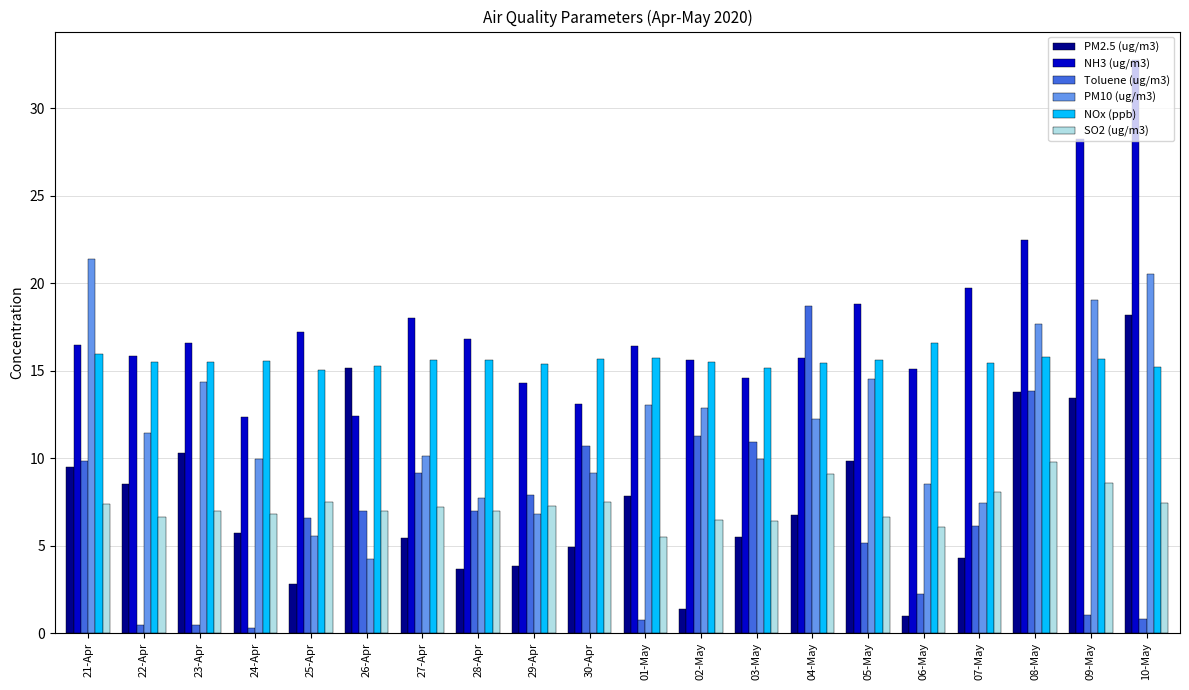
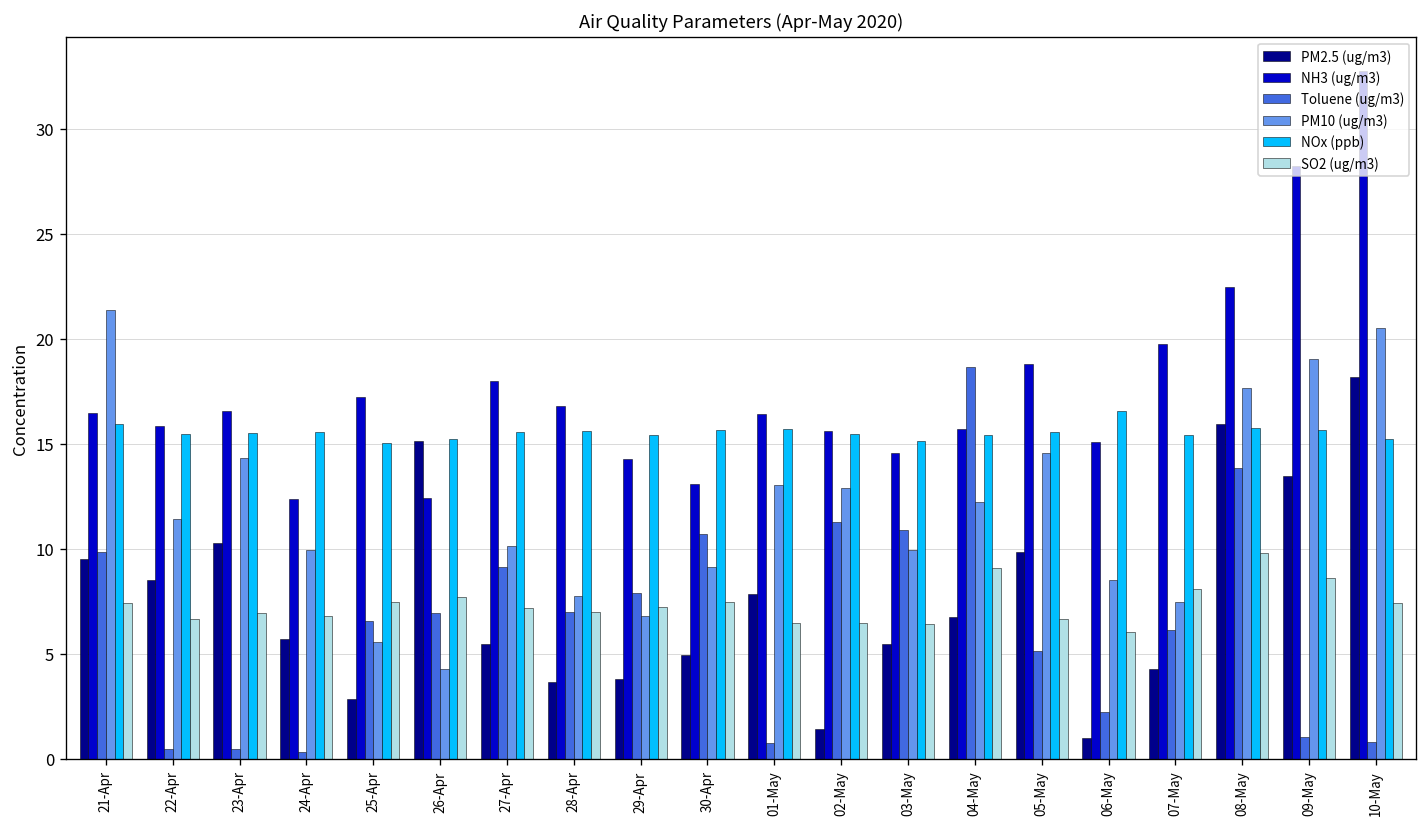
SO2 (ug/m3), 26-Apr: 7.0 -> 7.7
SO2 (ug/m3), 01-May: 5.5 -> 6.5
PM2.5 (ug/m3), 08-May: 13.8 -> 15.9
